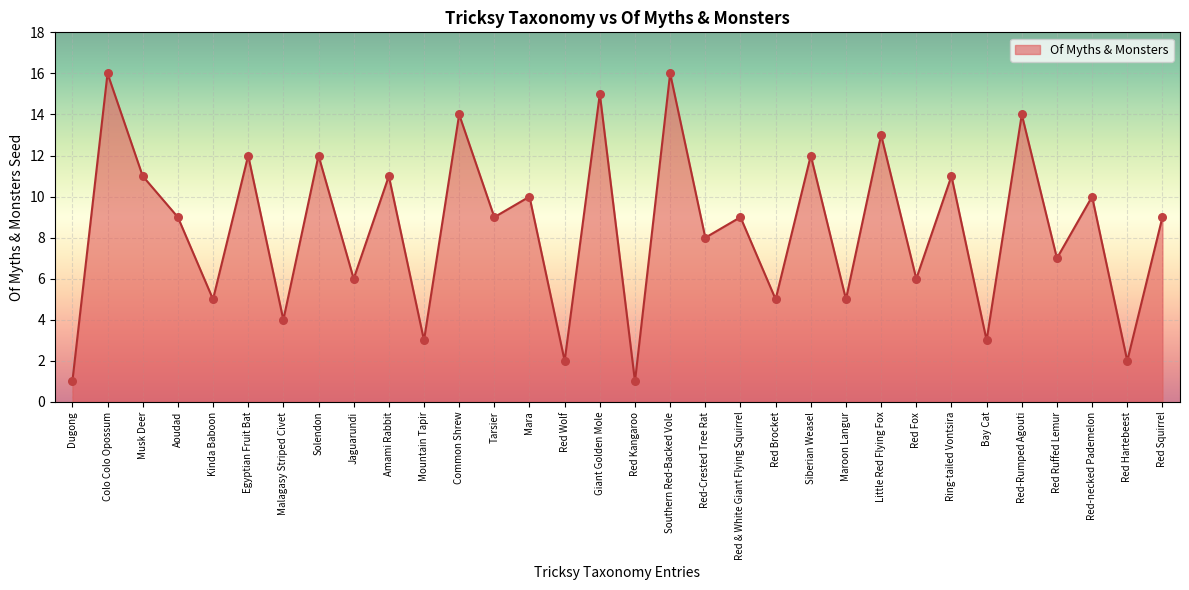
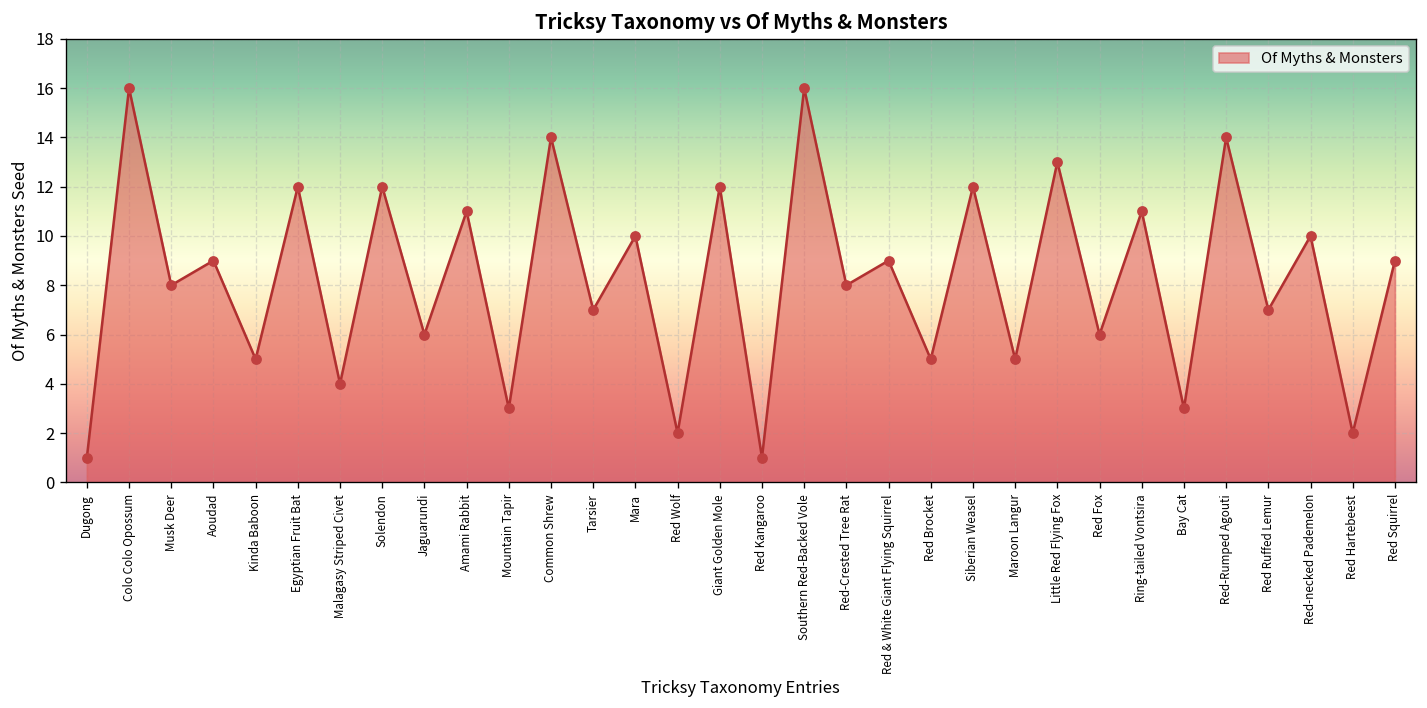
Musk Deer: 11 -> 8
Tarsier: 9 -> 7
Giant Golden Mole: 15 -> 12
